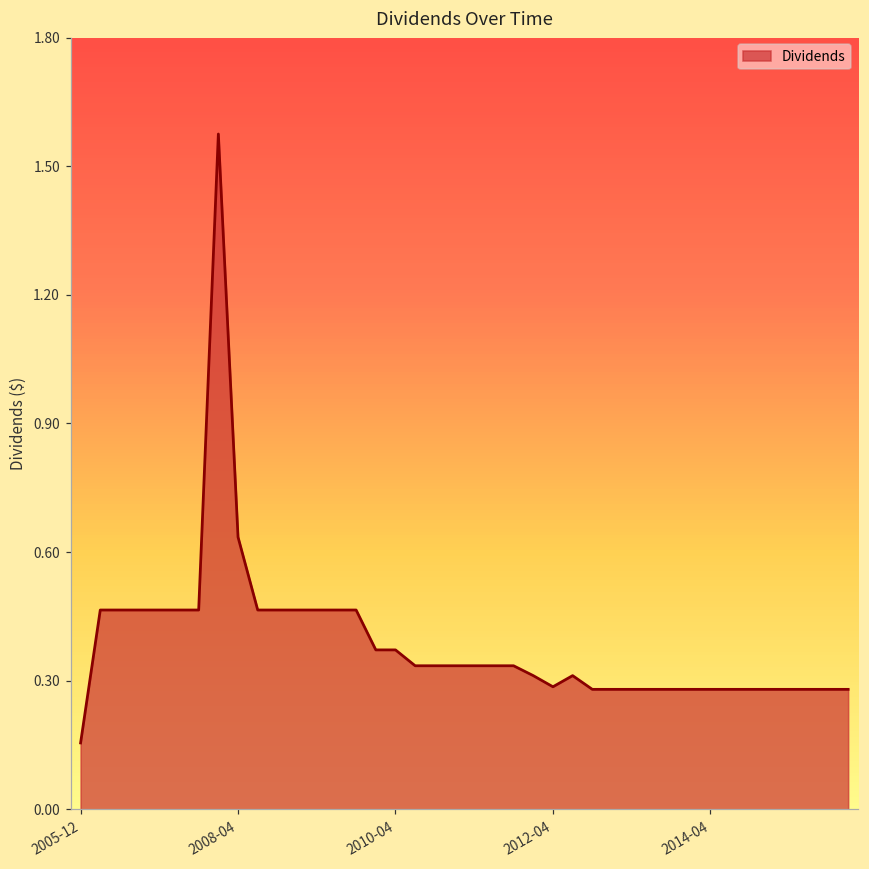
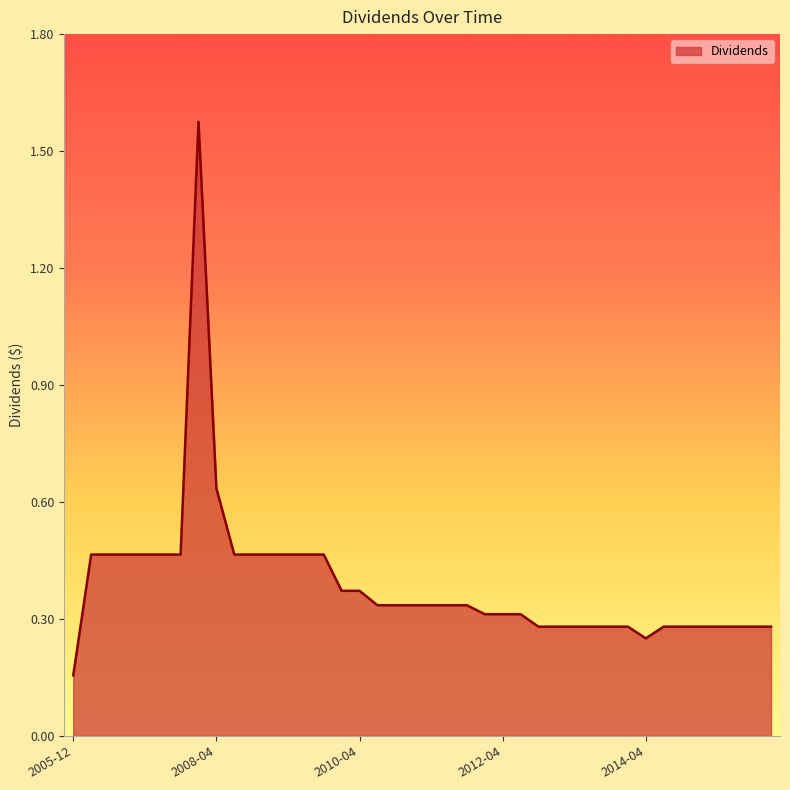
2012-04: 0.29 -> 0.31
2014-04: 0.28 -> 0.25
